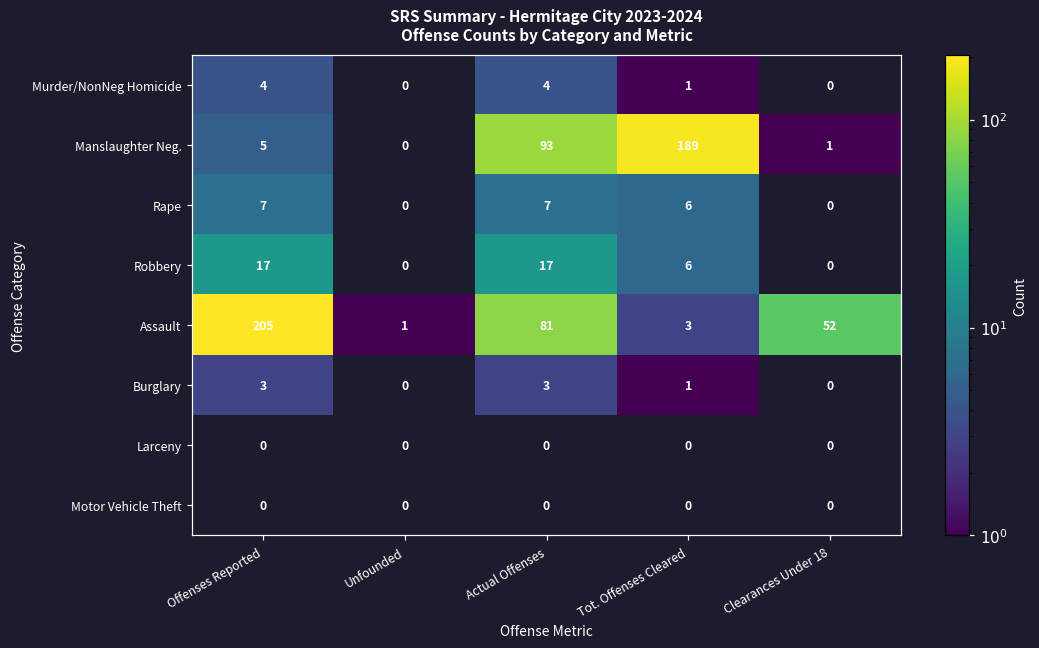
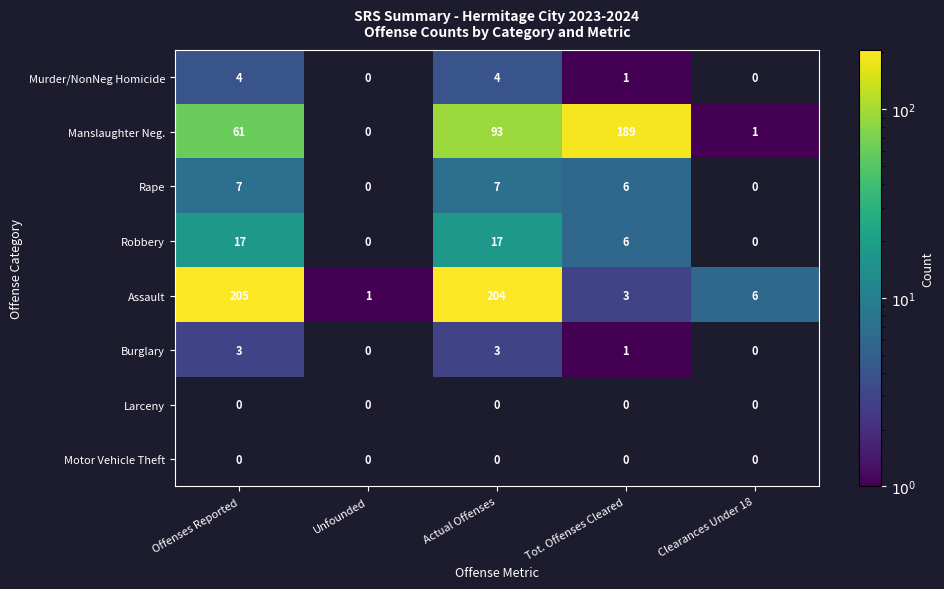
Manslaughter Neg., Offenses Reported: 5 -> 61
Assault, Actual Offenses: 81 -> 204
Assault, Clearances Under 18: 52 -> 6
